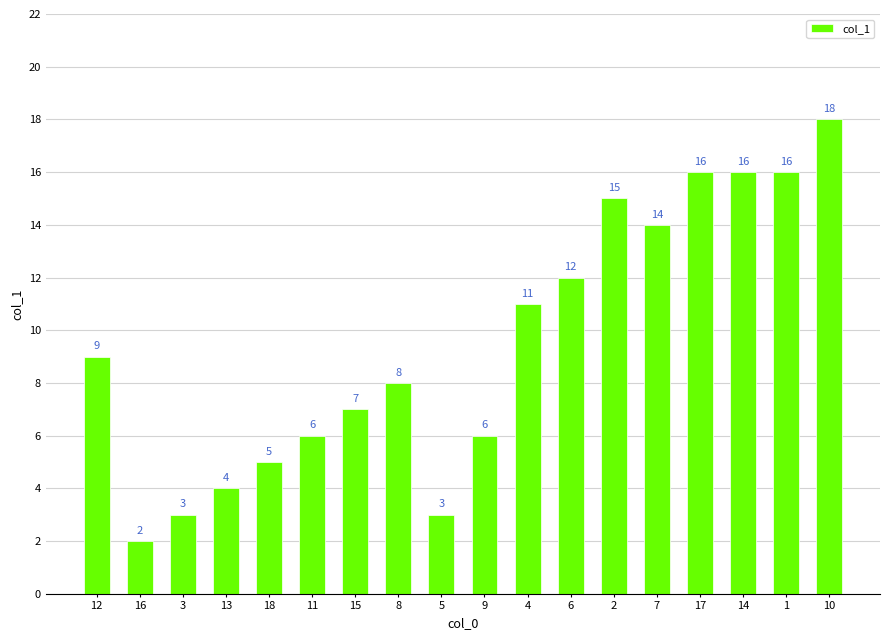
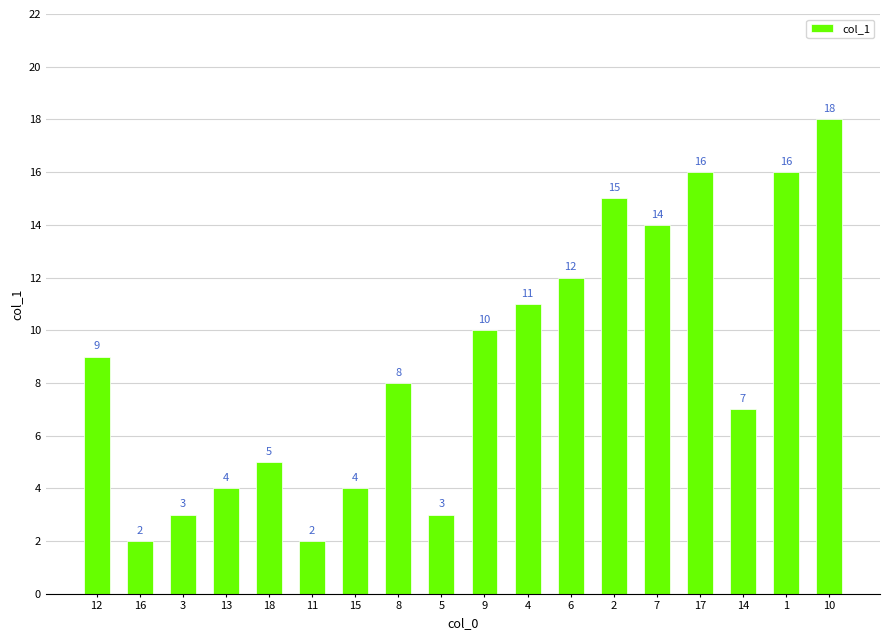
11: 6 -> 2
15: 7 -> 4
9: 6 -> 10
14: 16 -> 7
